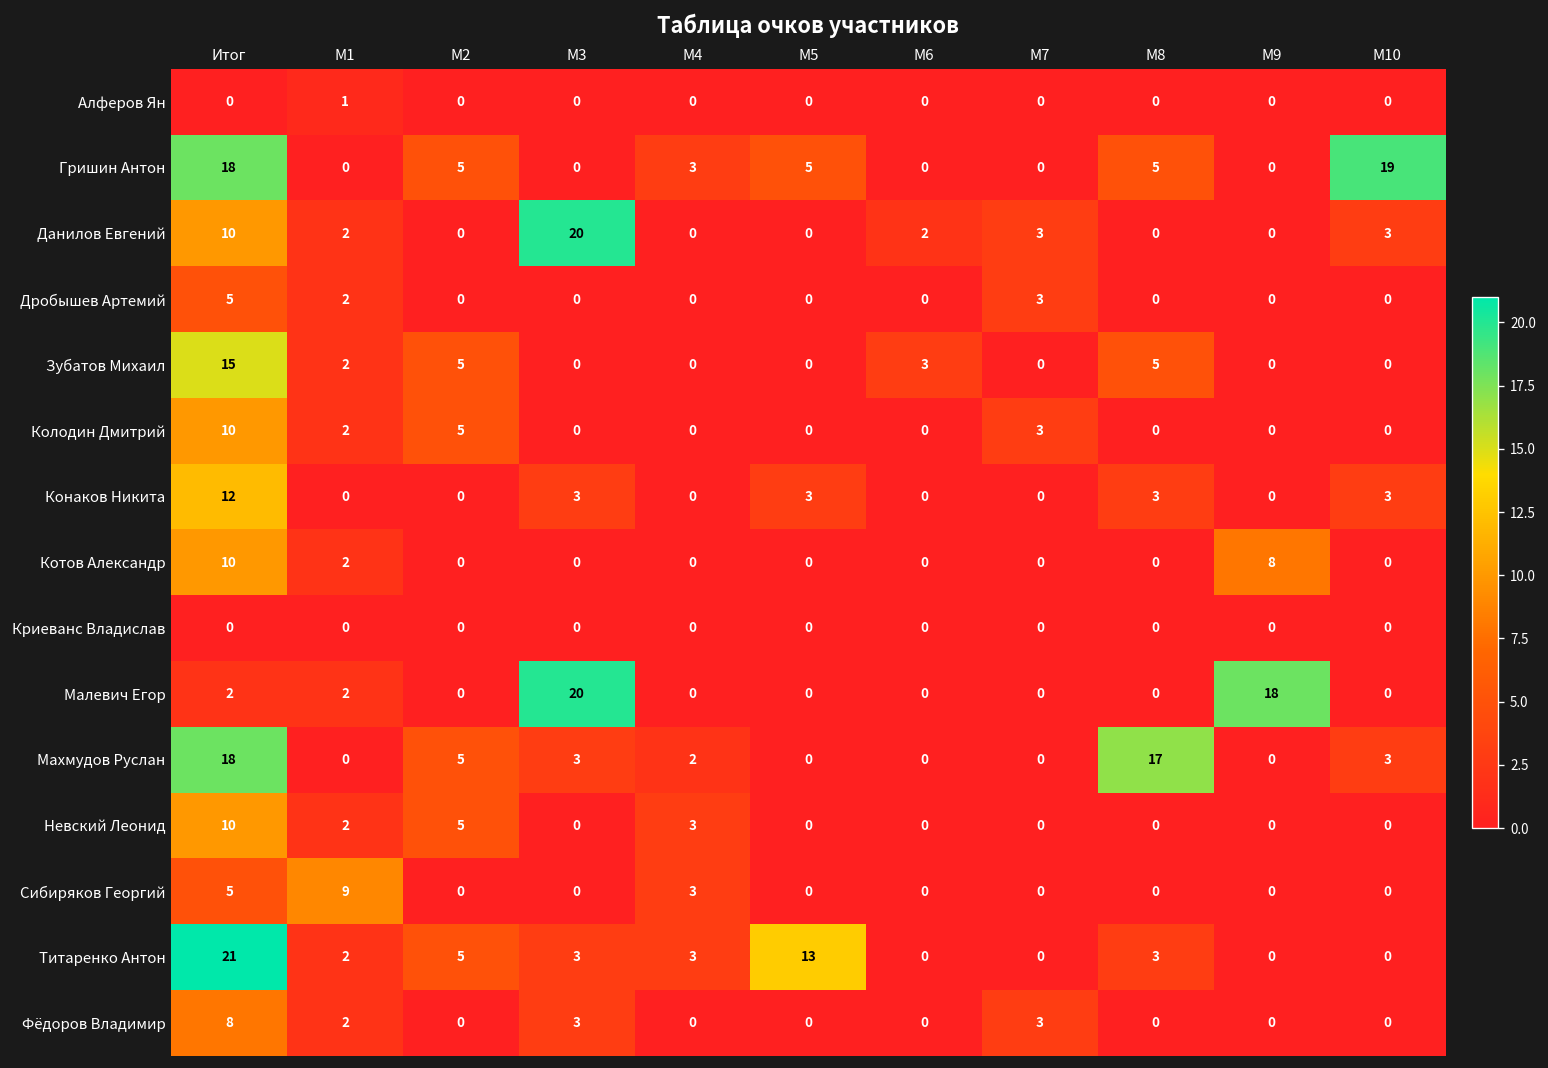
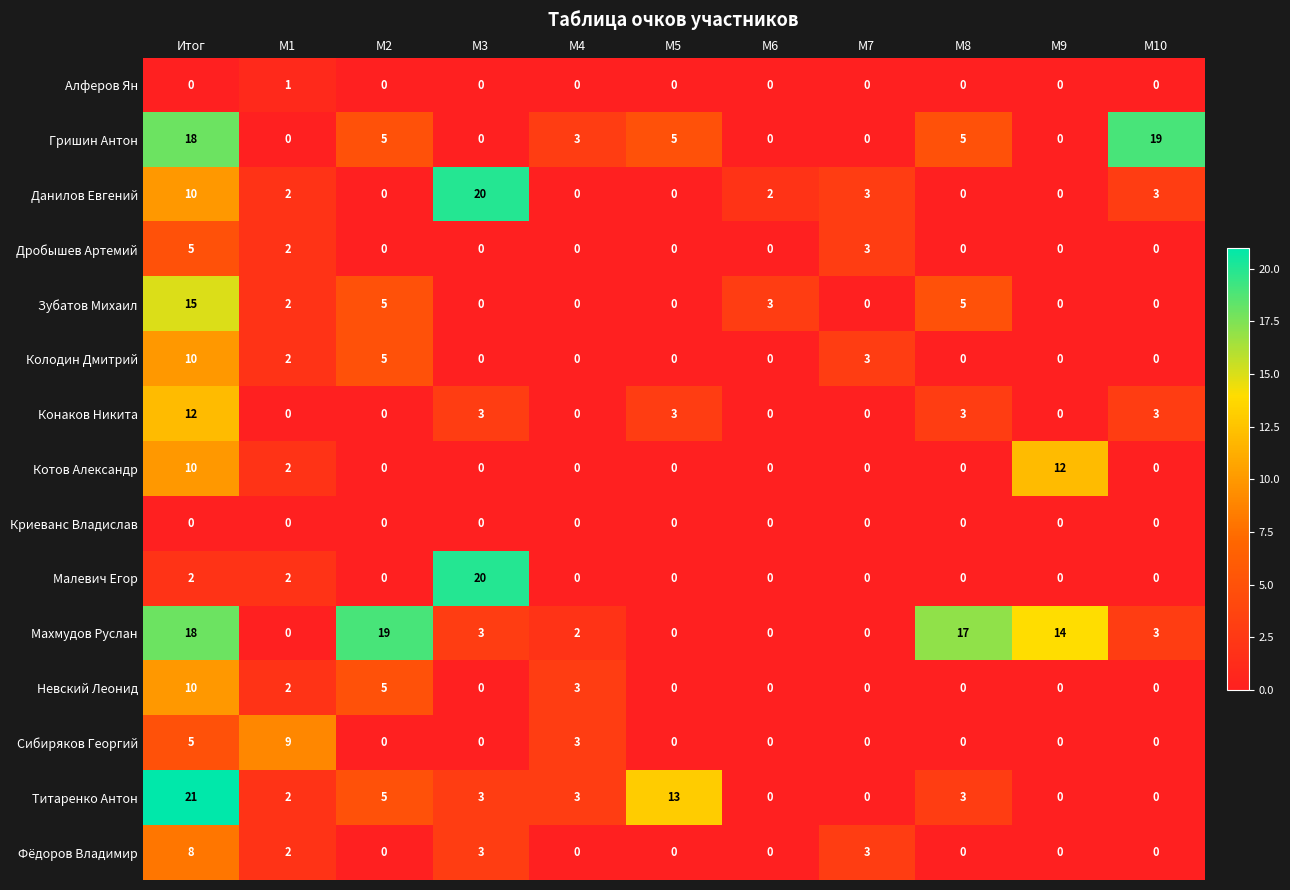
Котов Александр, М9: 8 -> 12
Малевич Егор, М9: 18 -> 0
Махмудов Руслан, М2: 5 -> 19
Махмудов Руслан, М9: 0 -> 14
